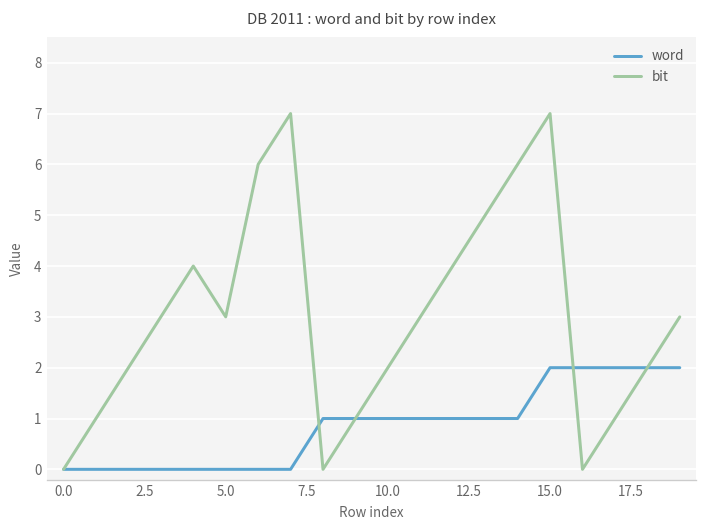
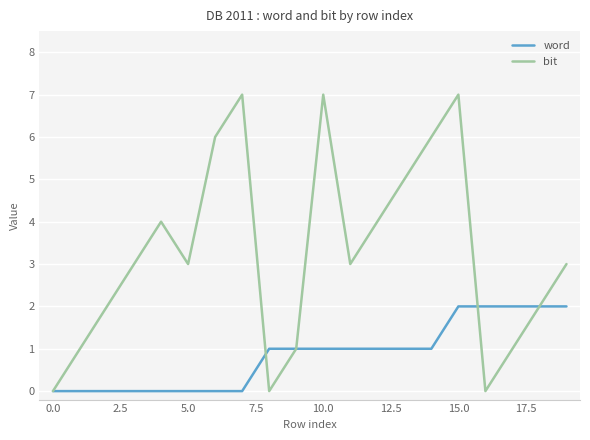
bit, 10.0: 2 -> 7
